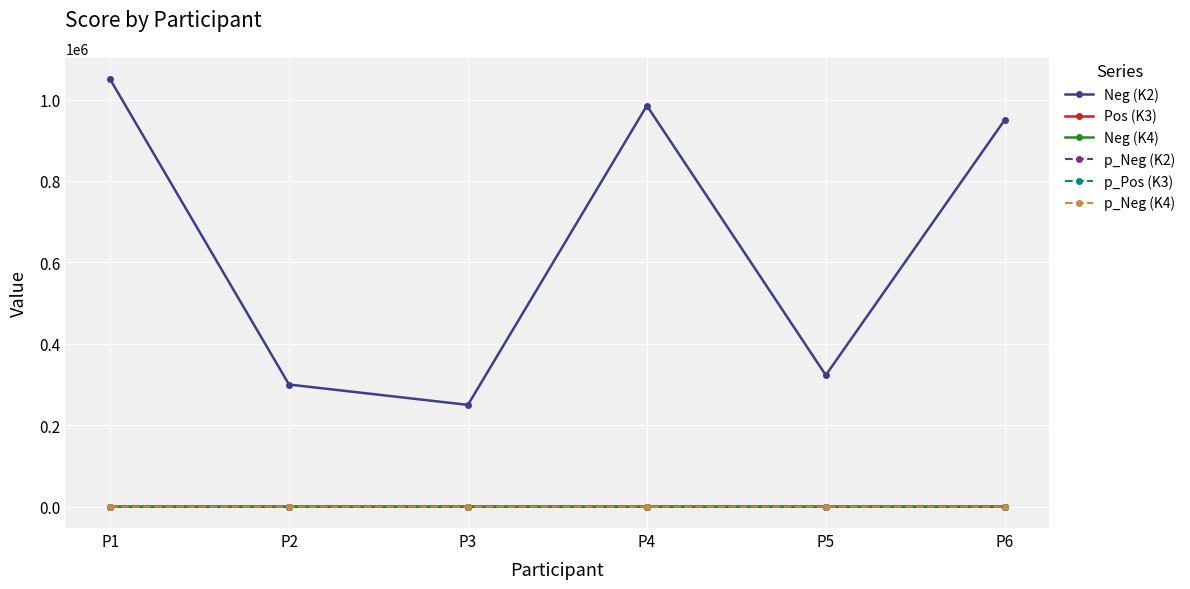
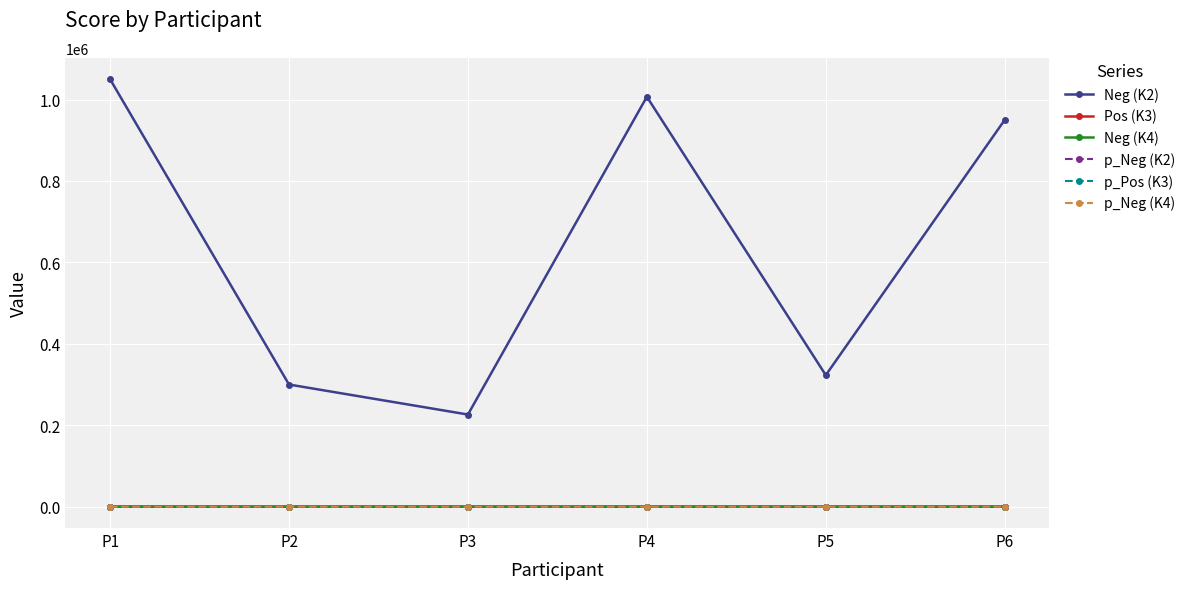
Neg (K2), P3: 250000 -> 230000
Neg (K2), P4: 990000 -> 1010000
